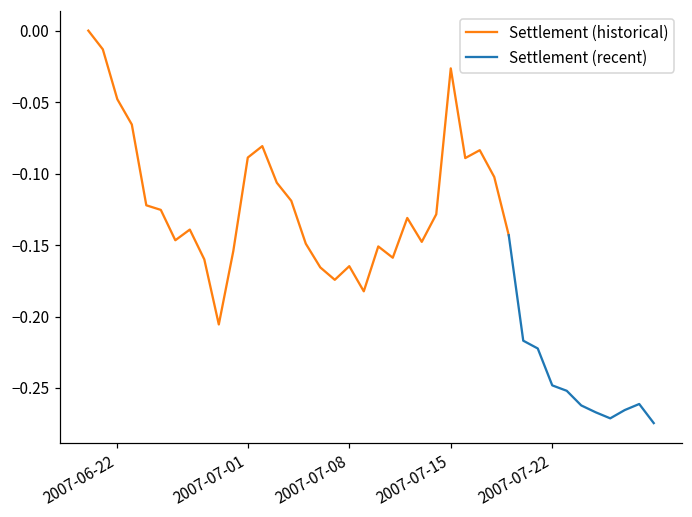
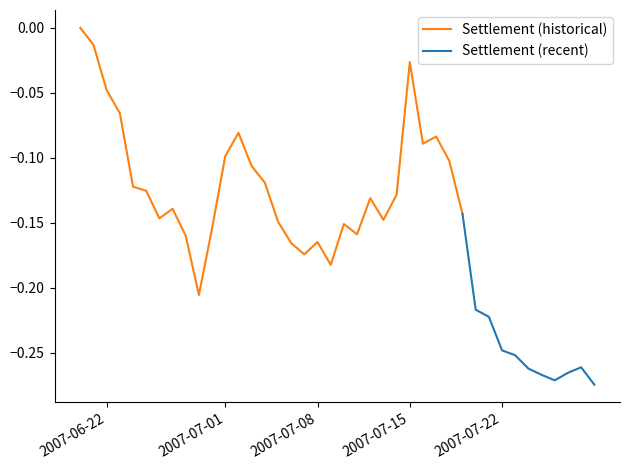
Settlement (historical), 2007-07-01: -0.089 -> -0.099
